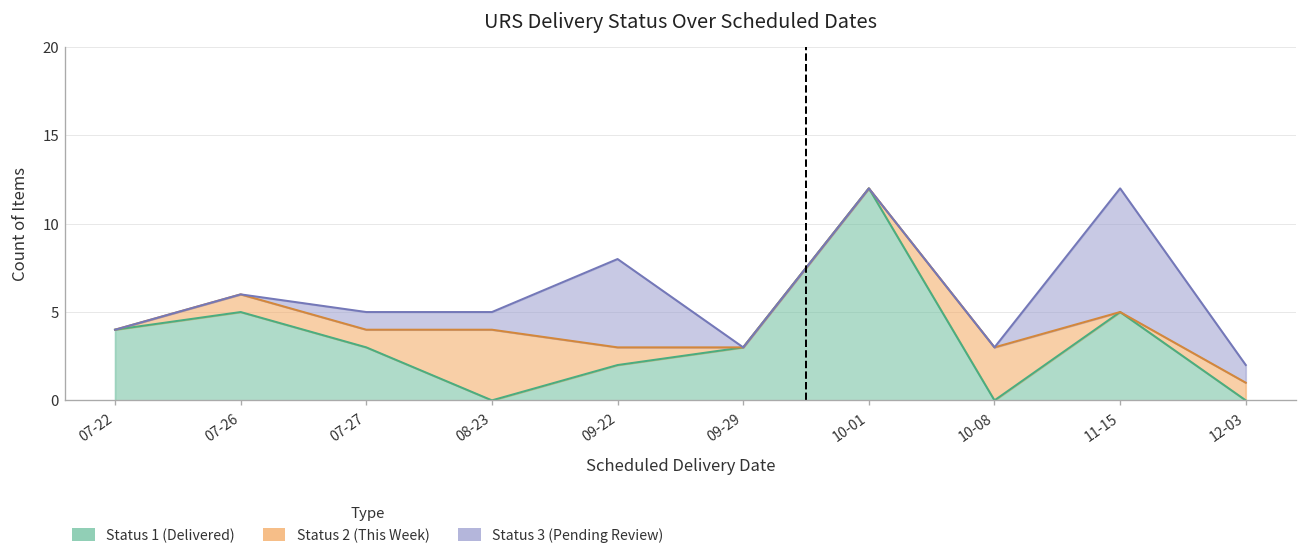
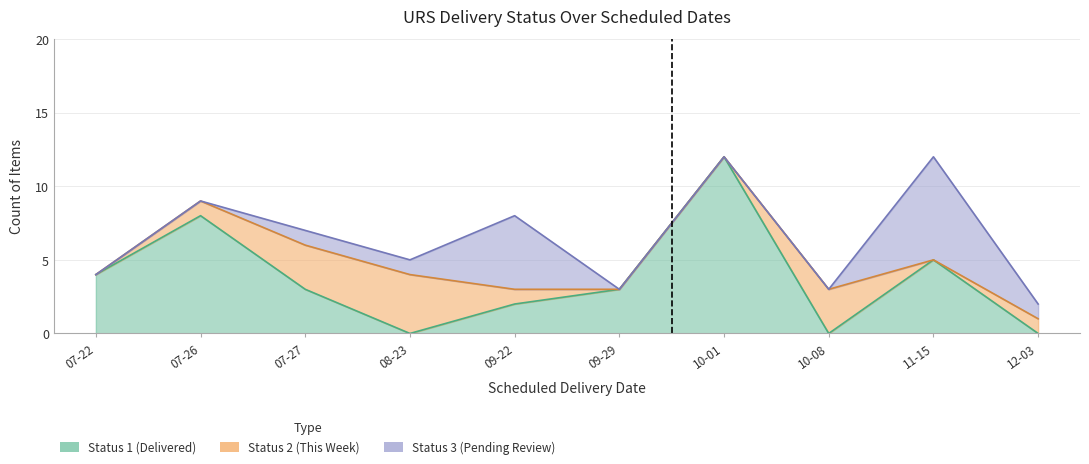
Status 1 (Delivered), 07-26: 5 -> 8
Status 2 (This Week), 07-27: 1 -> 3
